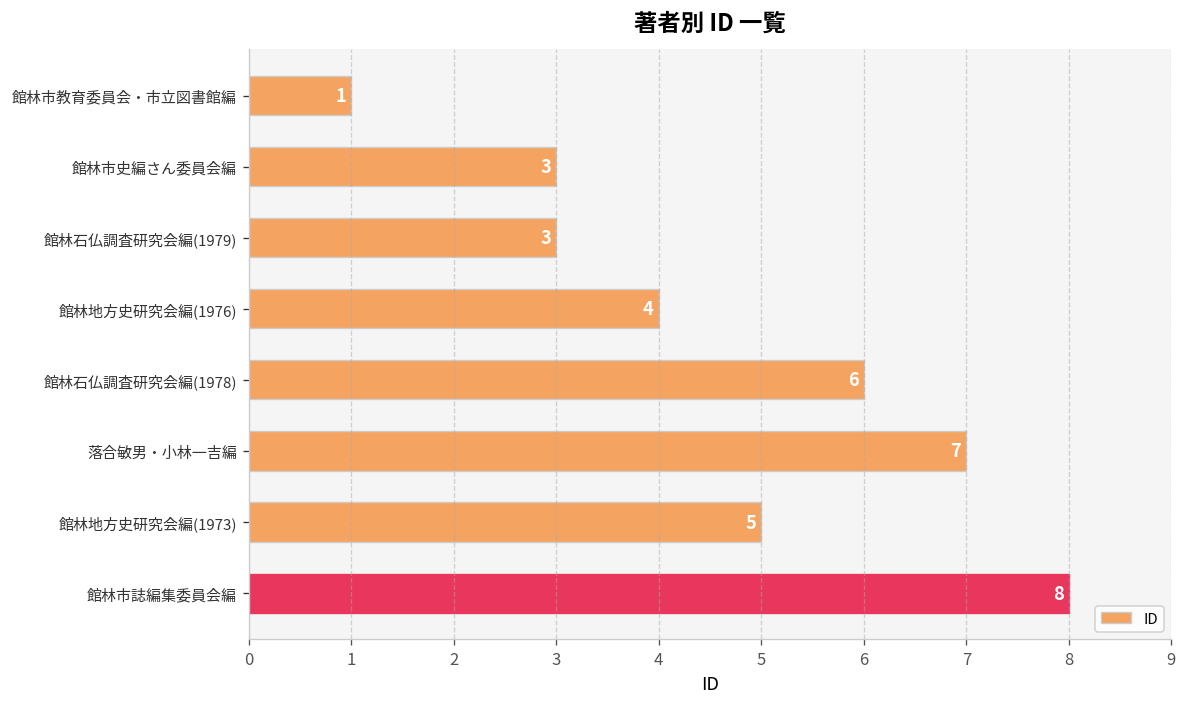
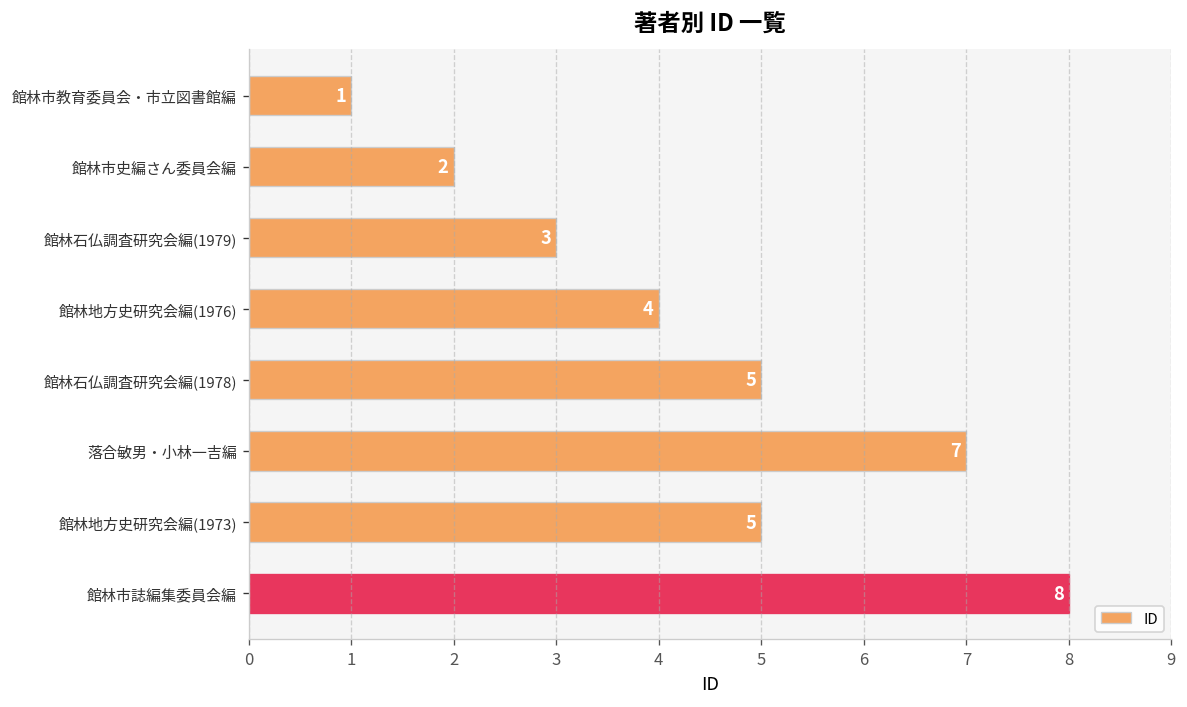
館林市史編さん委員会編: 3 -> 2
館林石仏調査研究会編(1978): 6 -> 5
